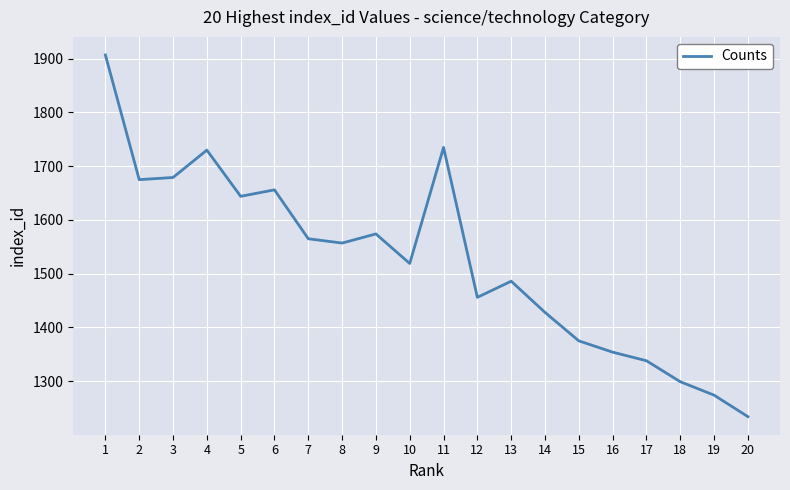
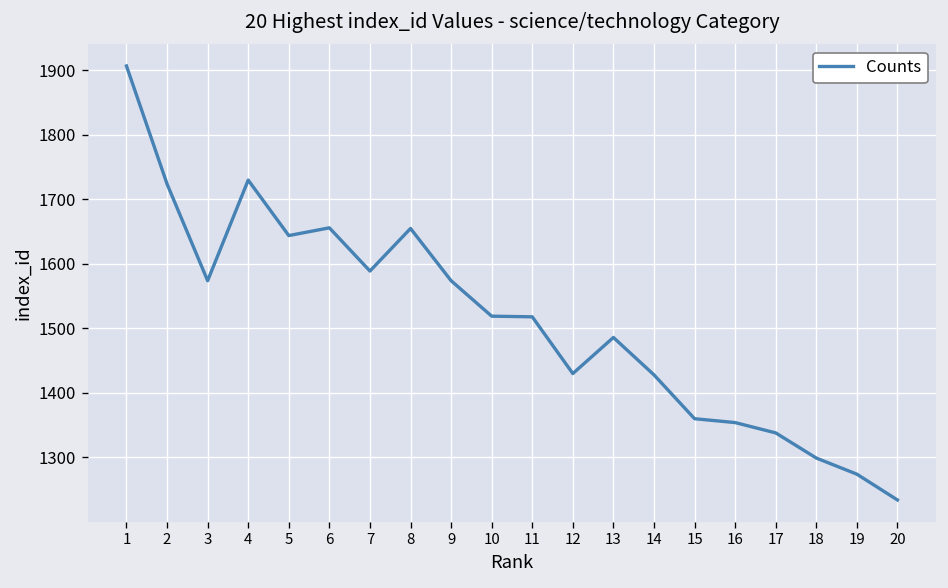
2: 1680 -> 1720
3: 1680 -> 1570
7: 1570 -> 1590
8: 1560 -> 1660
11: 1740 -> 1520
12: 1460 -> 1430
15: 1380 -> 1360
